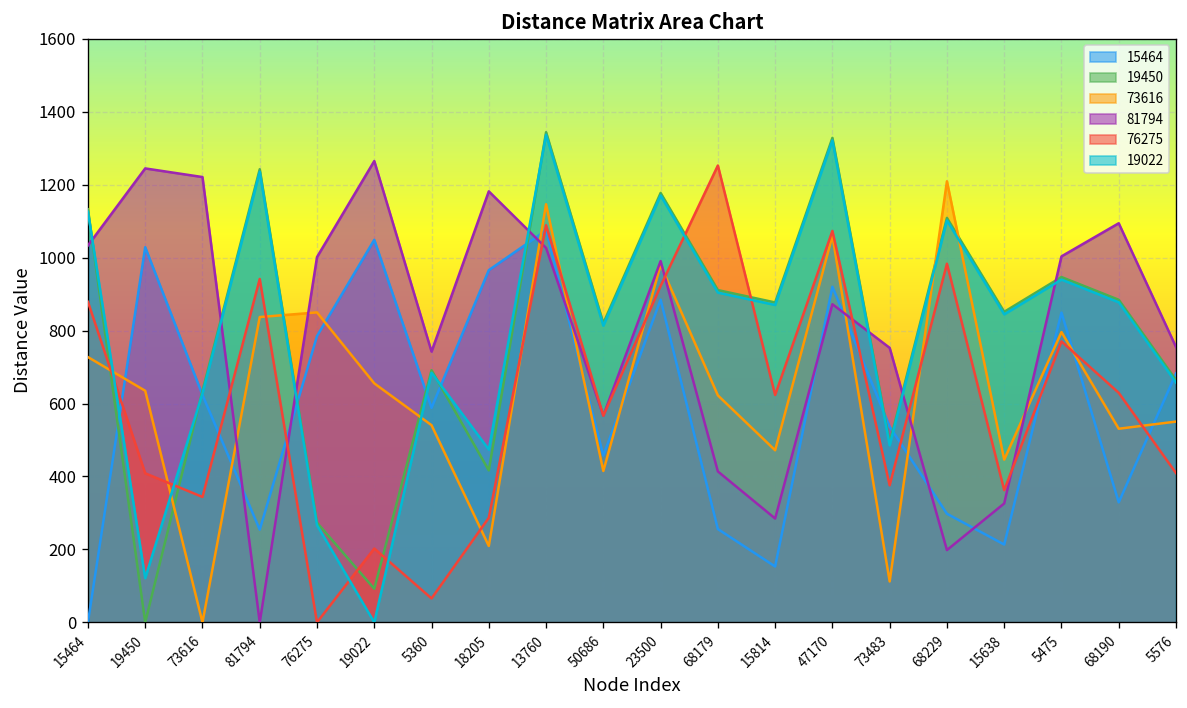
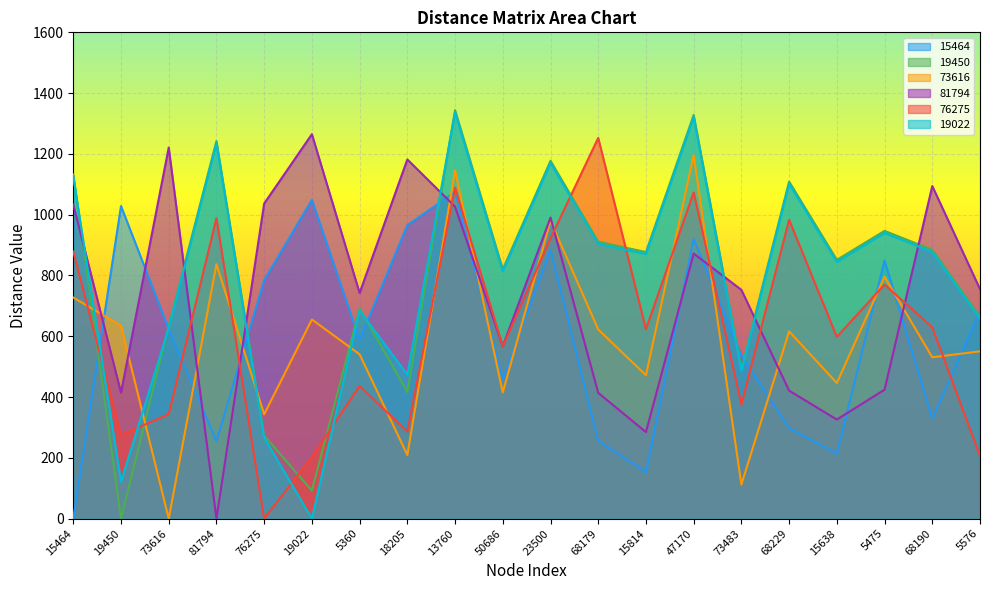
81794, 19450: 1240 -> 410
76275, 19450: 410 -> 270
76275, 81794: 940 -> 990
73616, 76275: 850 -> 340
81794, 76275: 1000 -> 1040
76275, 5360: 70 -> 440
73616, 47170: 1060 -> 1200
73616, 68229: 1210 -> 620
81794, 68229: 200 -> 420
76275, 15638: 360 -> 600
81794, 5475: 1000 -> 420
76275, 5576: 410 -> 210
